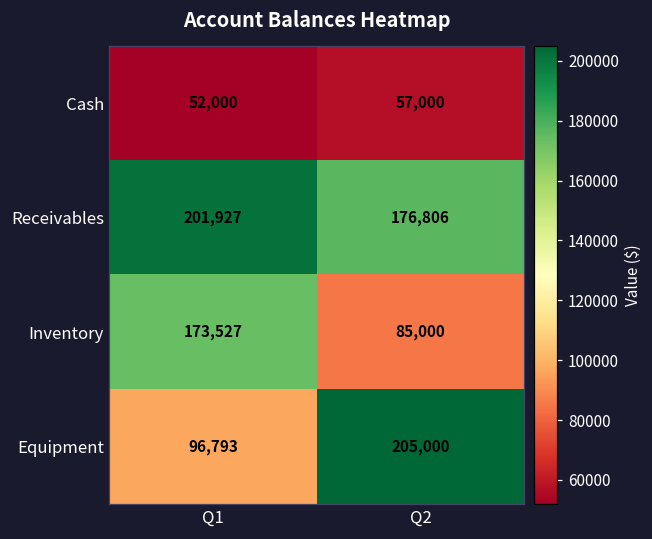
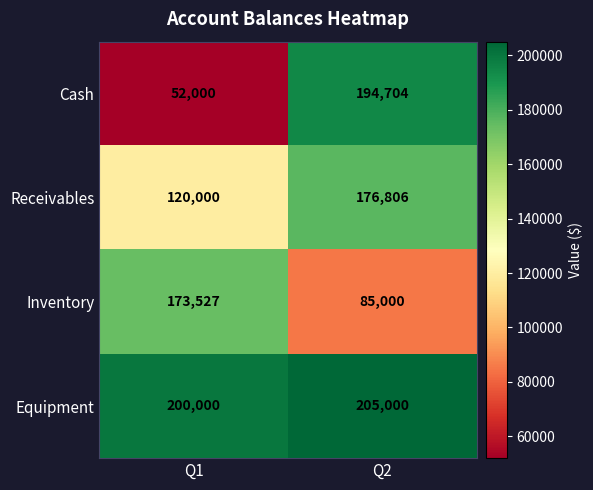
Cash, Q2: 57,000 -> 194,704
Receivables, Q1: 201,927 -> 120,000
Equipment, Q1: 96,793 -> 200,000
